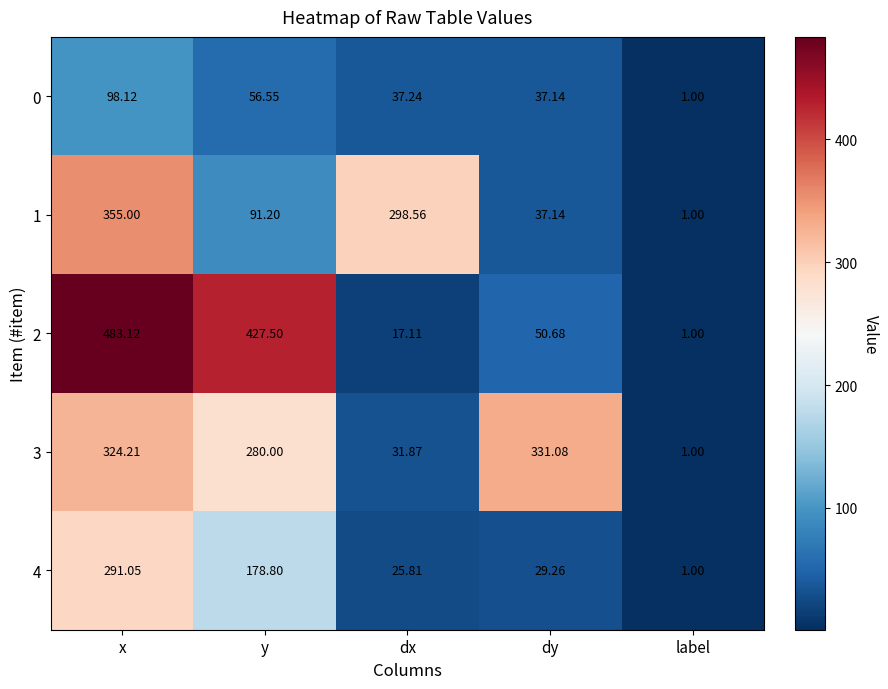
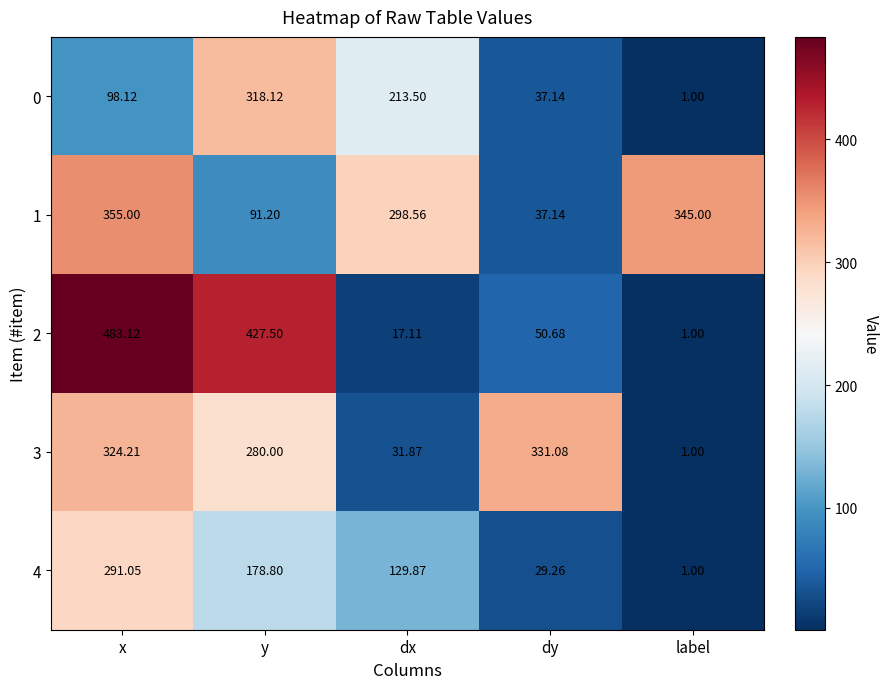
0, y: 56.55 -> 318.12
0, dx: 37.24 -> 213.50
1, label: 1.00 -> 345.00
4, dx: 25.81 -> 129.87
